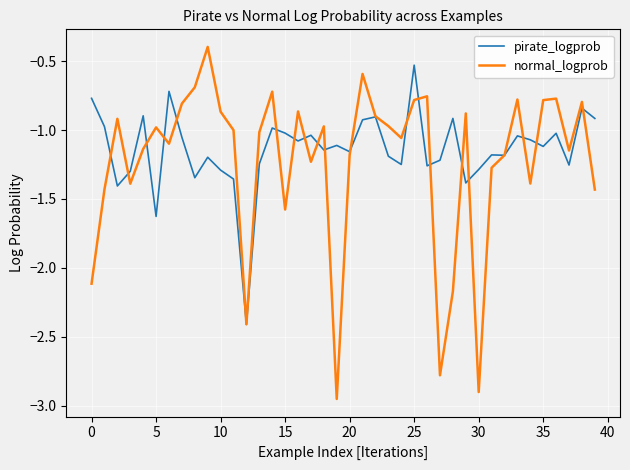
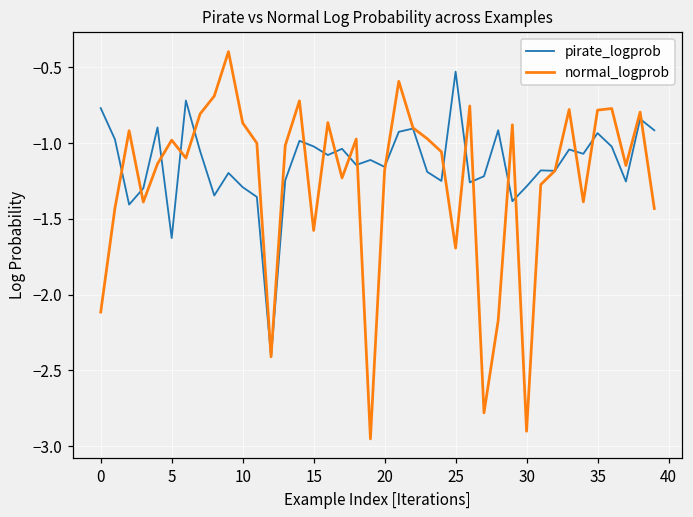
normal_logprob, 25: -0.78 -> -1.69
pirate_logprob, 35: -1.12 -> -0.93
